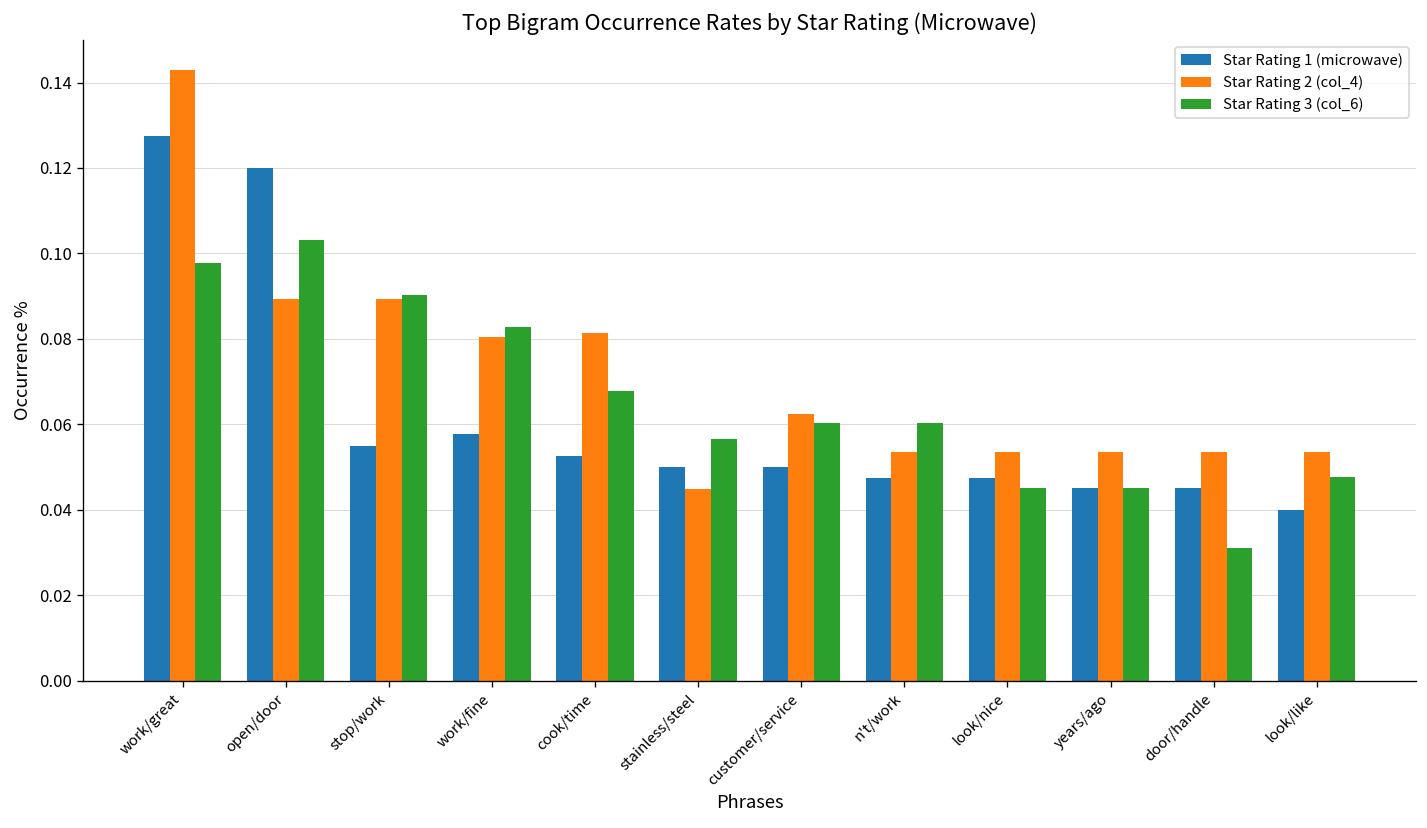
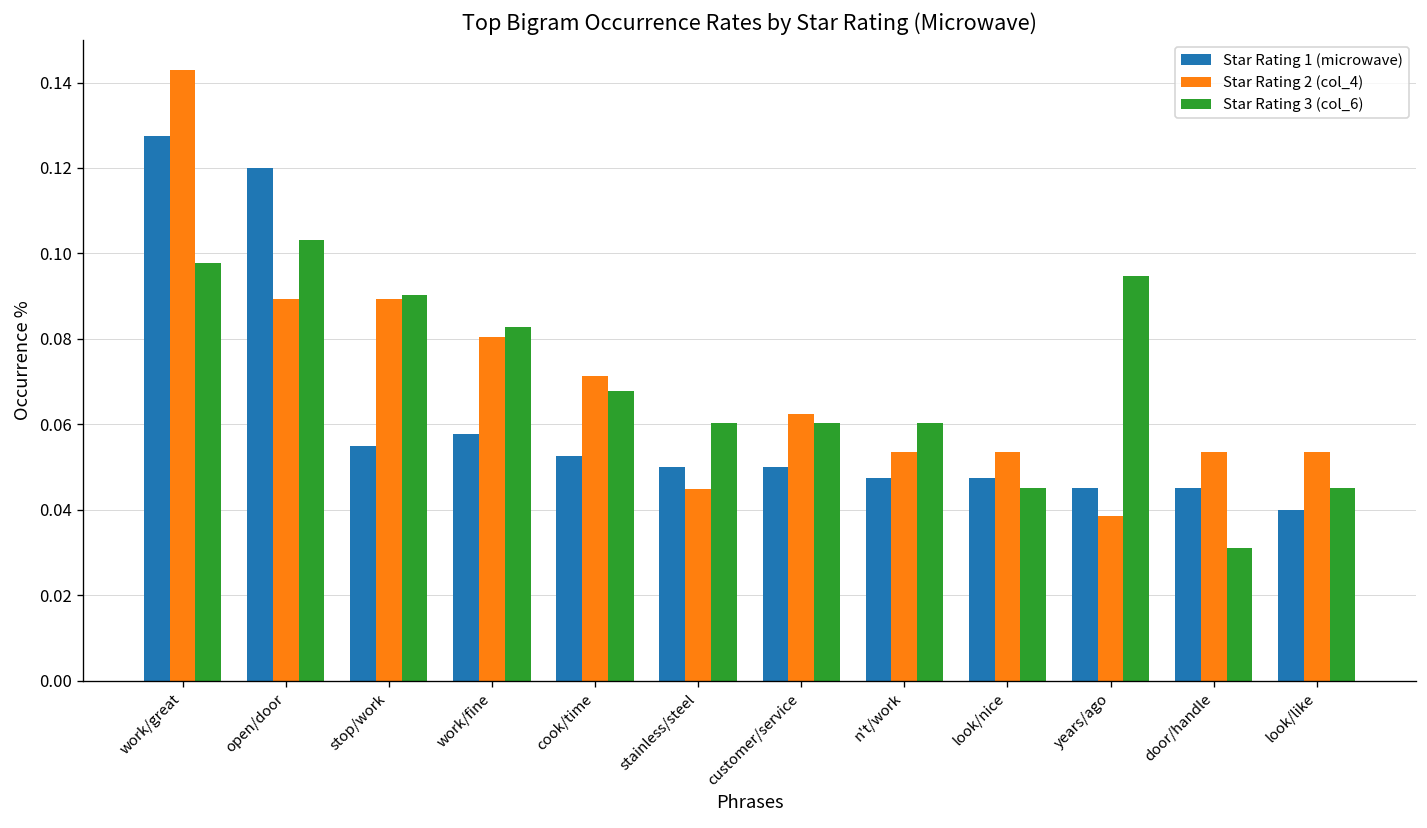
Star Rating 2 (col_4), cook/time: 0.081 -> 0.071
Star Rating 3 (col_6), stainless/steel: 0.057 -> 0.060
Star Rating 2 (col_4), years/ago: 0.054 -> 0.039
Star Rating 3 (col_6), years/ago: 0.045 -> 0.095
Star Rating 3 (col_6), look/like: 0.048 -> 0.045
